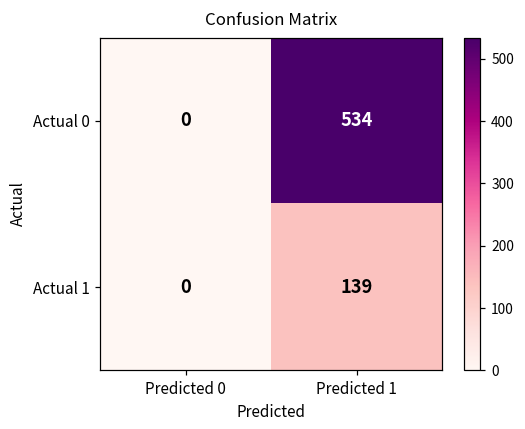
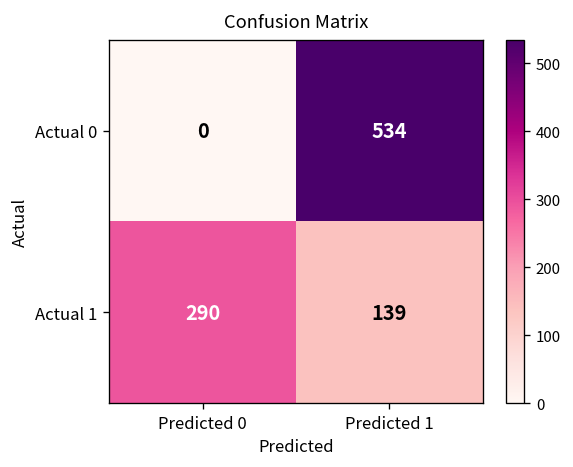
Actual 1, Predicted 0: 0 -> 290
